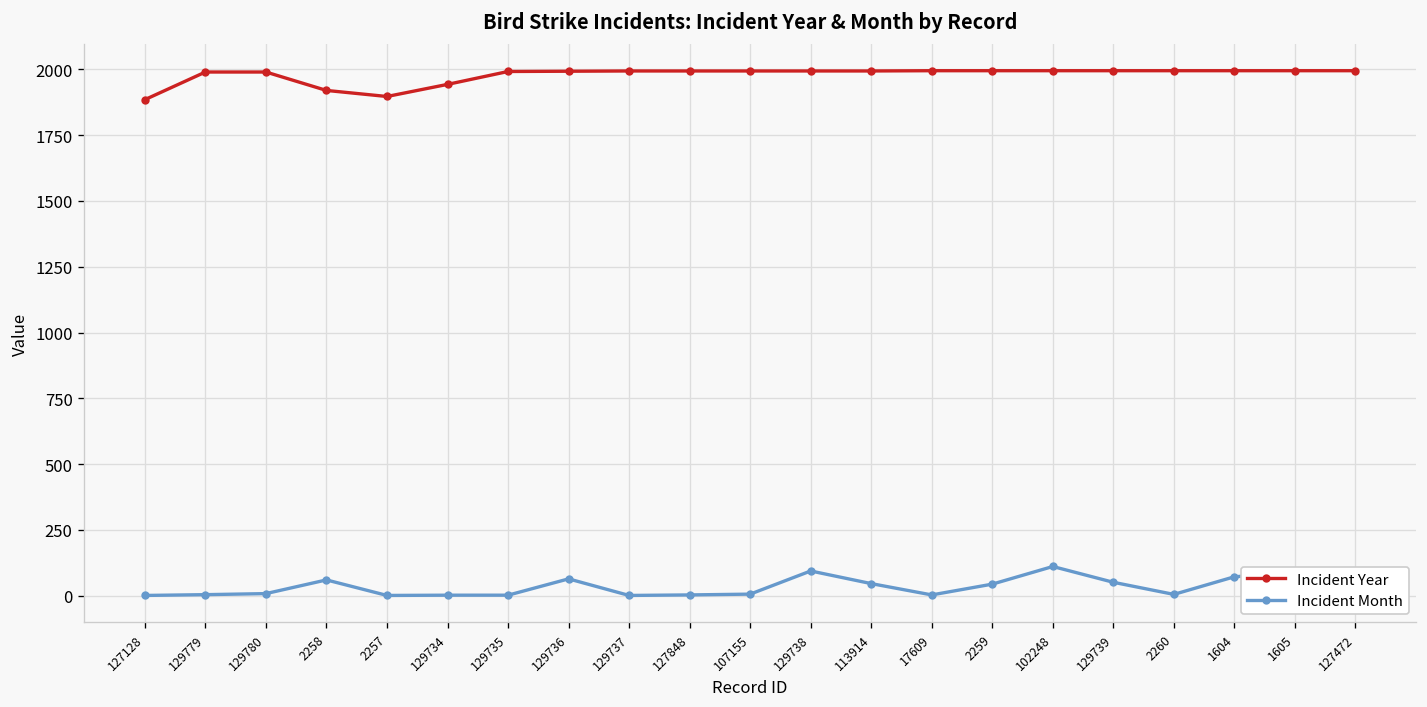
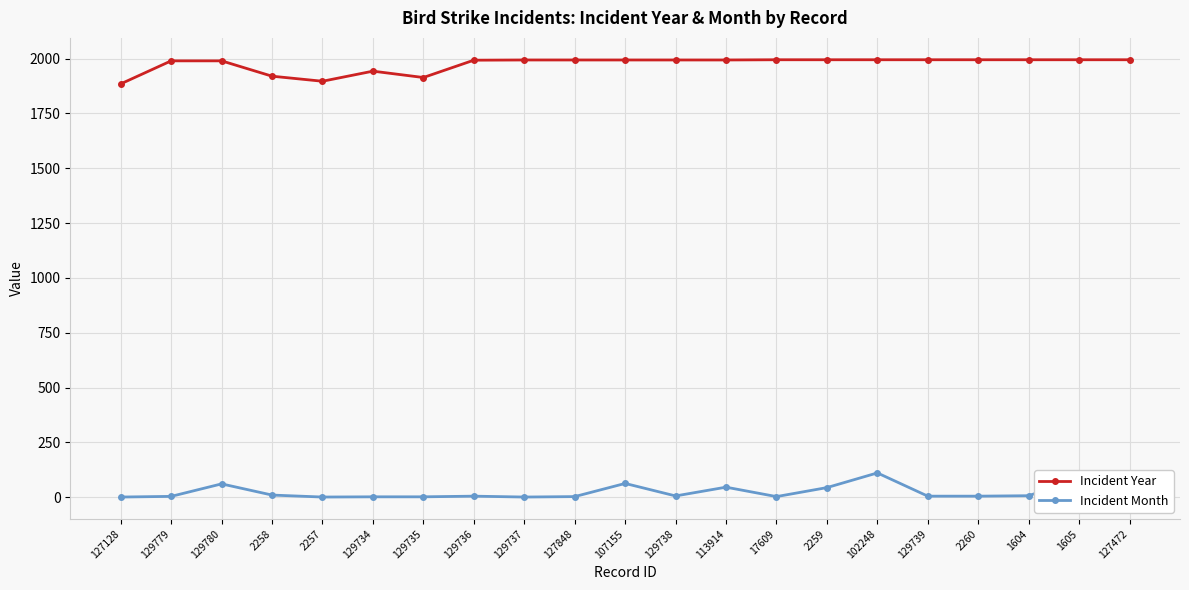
Incident Month, 129780: 10 -> 60
Incident Month, 2258: 60 -> 10
Incident Year, 129735: 1990 -> 1910
Incident Month, 129736: 60 -> 10
Incident Month, 107155: 10 -> 60
Incident Month, 129738: 90 -> 10
Incident Month, 129739: 50 -> 10
Incident Month, 1604: 70 -> 10
